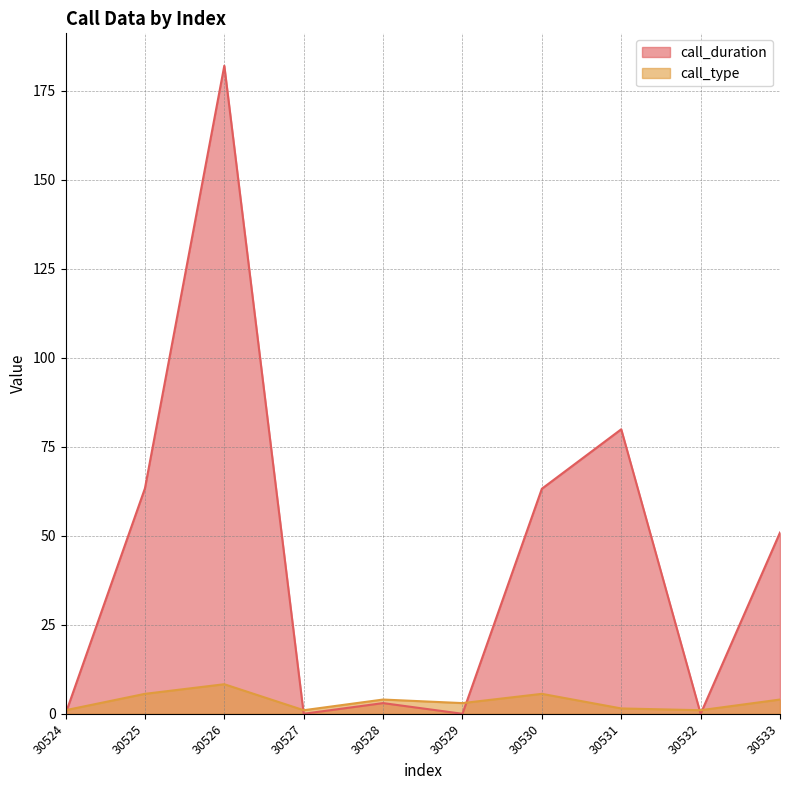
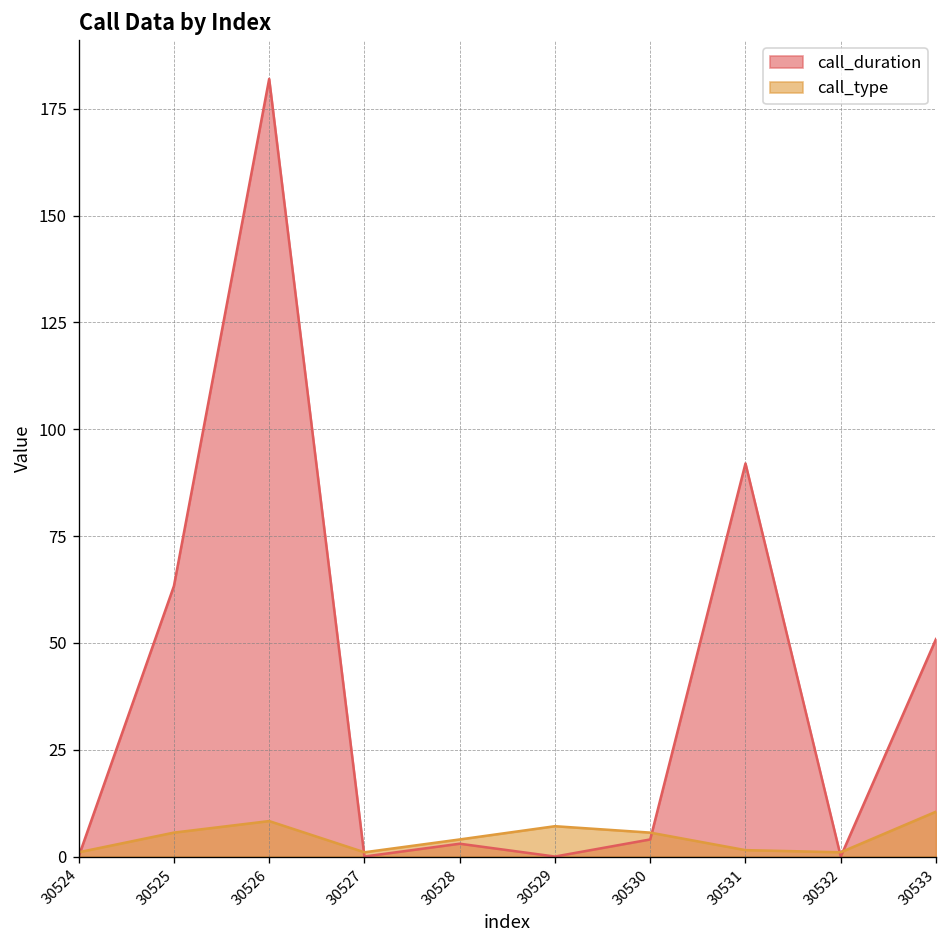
call_type, 30529: 3 -> 7
call_duration, 30530: 63 -> 4
call_duration, 30531: 80 -> 92
call_type, 30533: 4 -> 11
